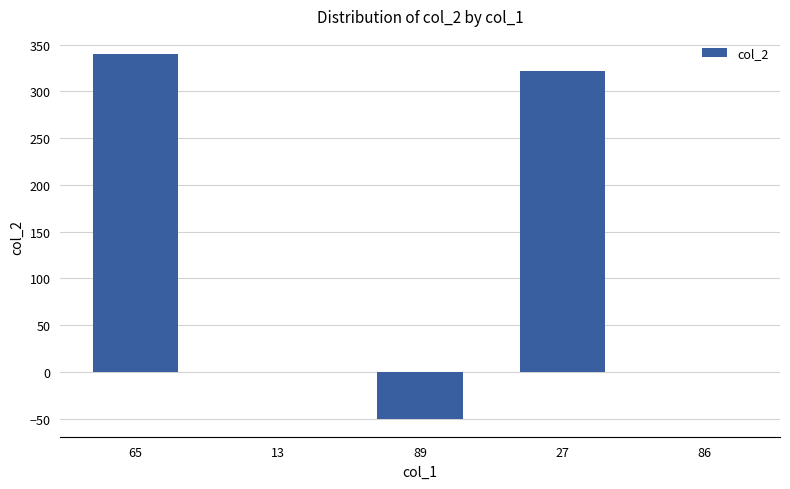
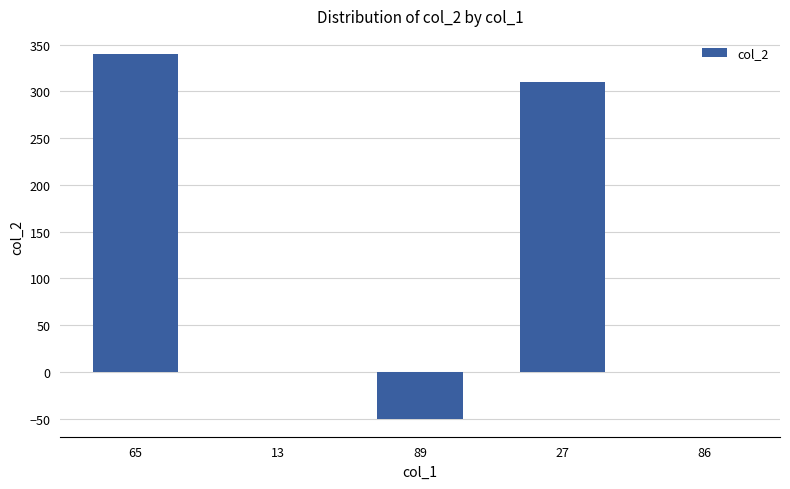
27: 320 -> 310
